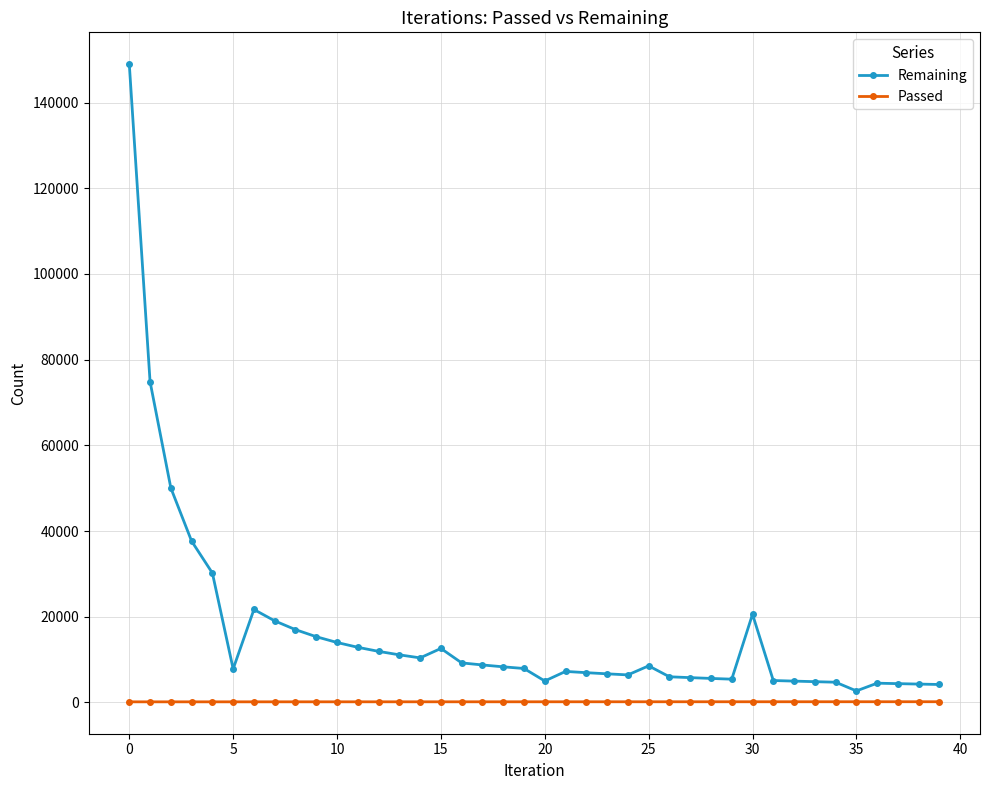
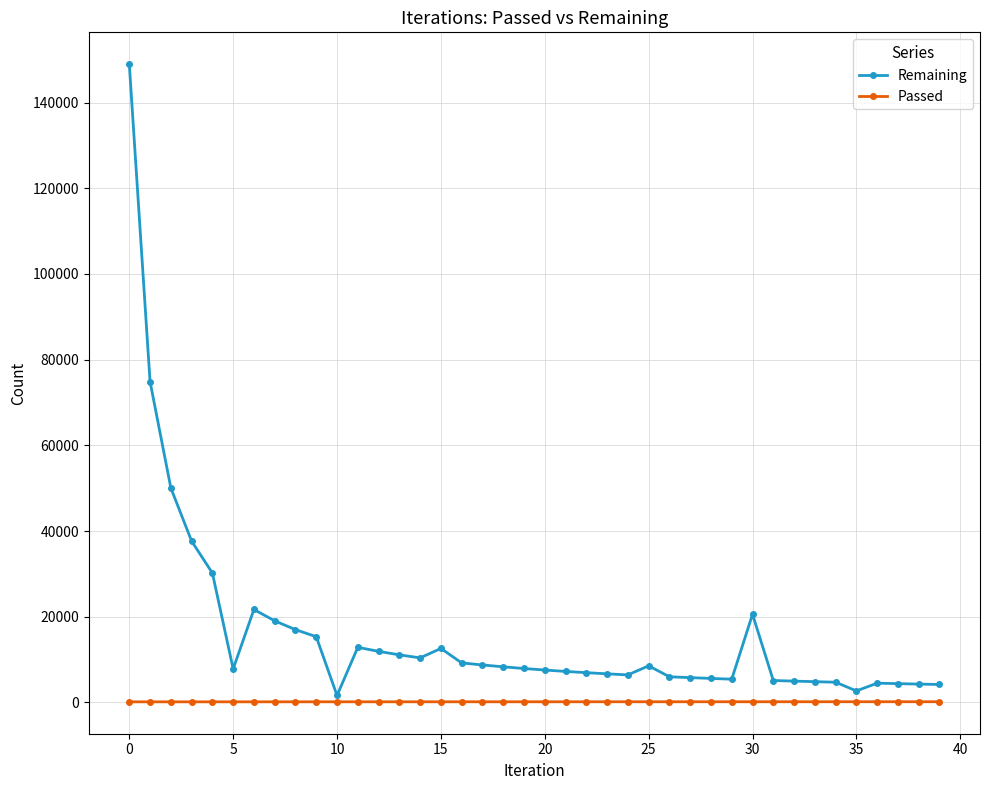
Remaining, 10: 14000 -> 2000
Remaining, 20: 5000 -> 8000
